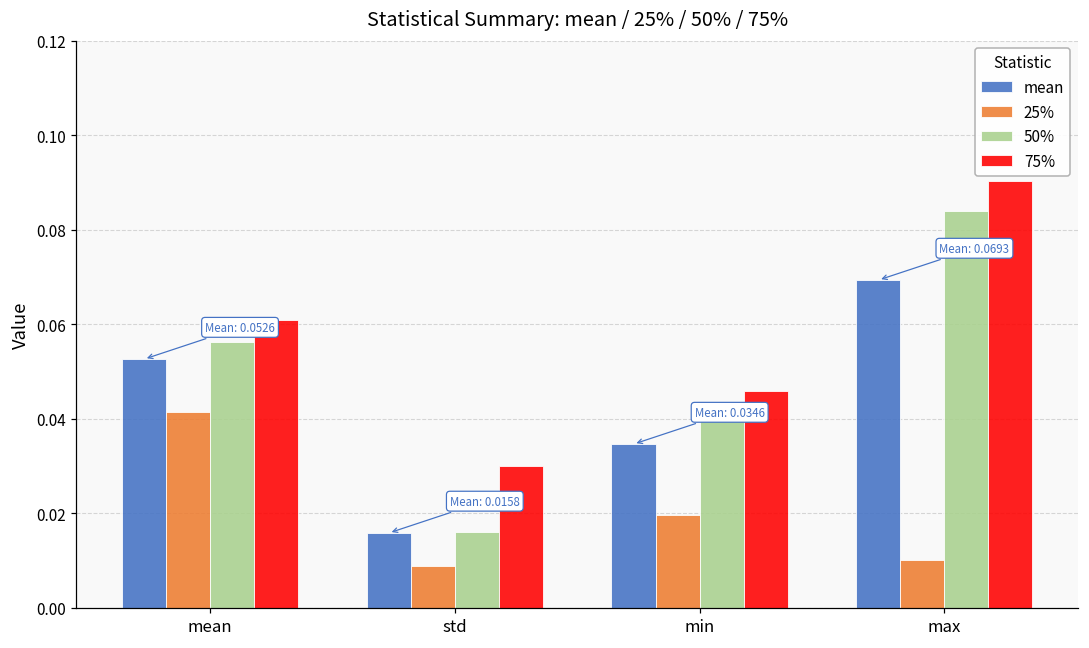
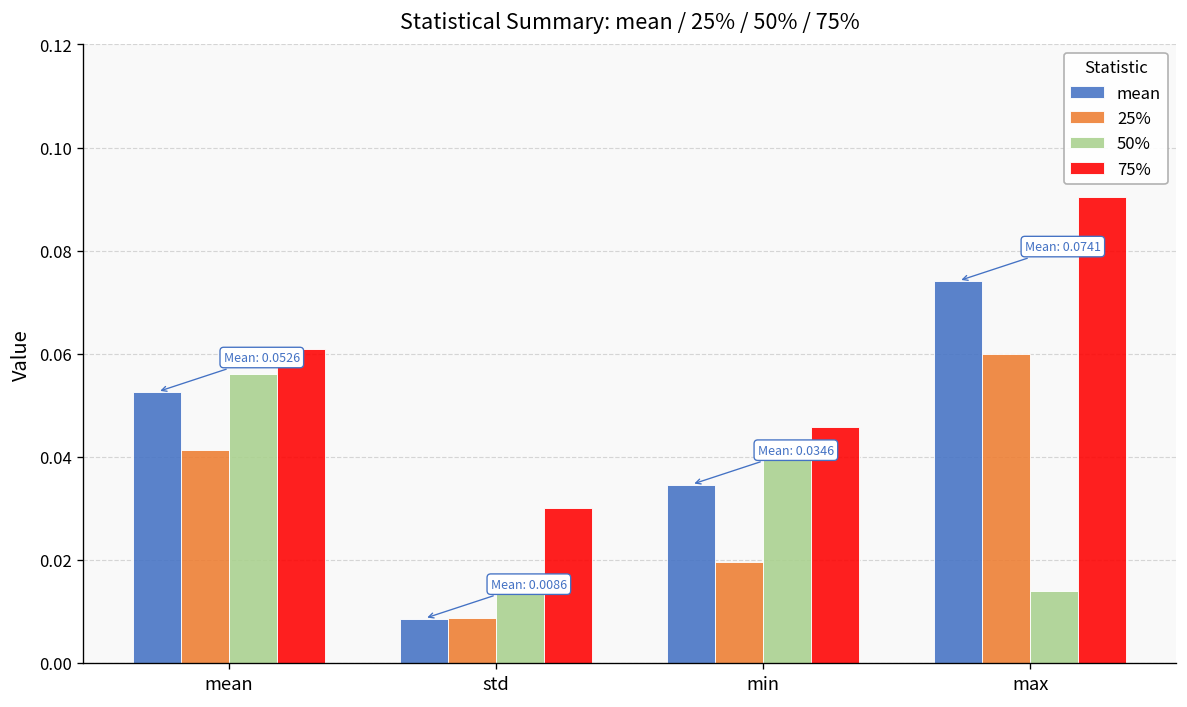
mean, std: 0.0158 -> 0.0086
mean, max: 0.0693 -> 0.0741
25%, max: 0.01 -> 0.06
50%, max: 0.084 -> 0.014
